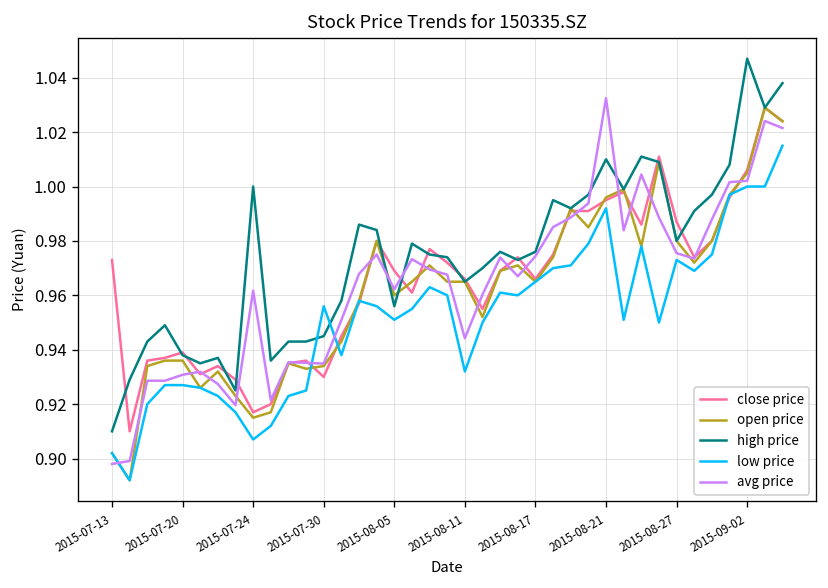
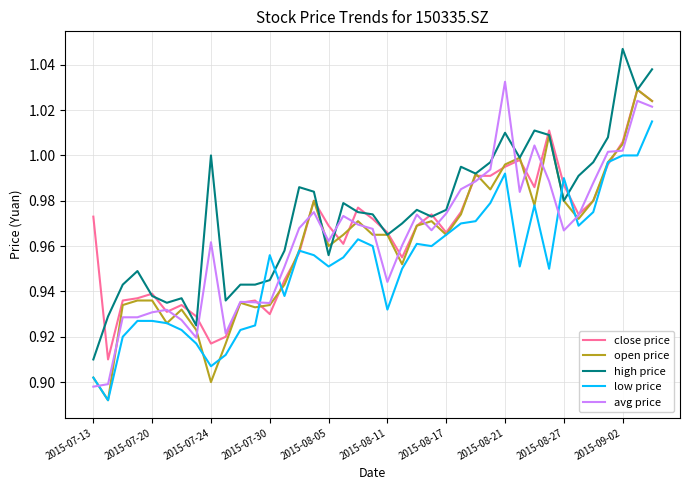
open price, 2015-07-24: 0.915 -> 0.900
low price, 2015-08-27: 0.973 -> 0.990
avg price, 2015-08-27: 0.976 -> 0.967
